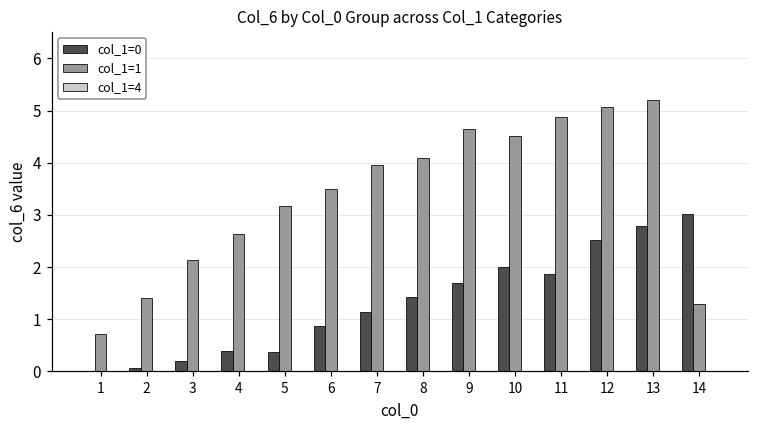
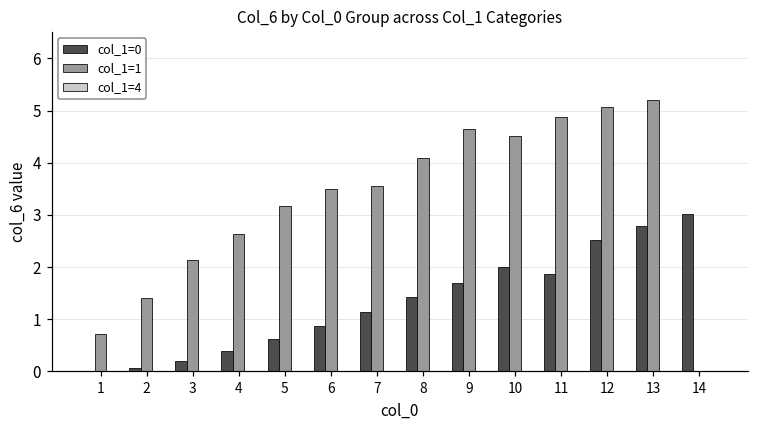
col_1=0, 5: 0.4 -> 0.6
col_1=1, 7: 3.9 -> 3.5
col_1=1, 14: 1.3 -> 0.0
